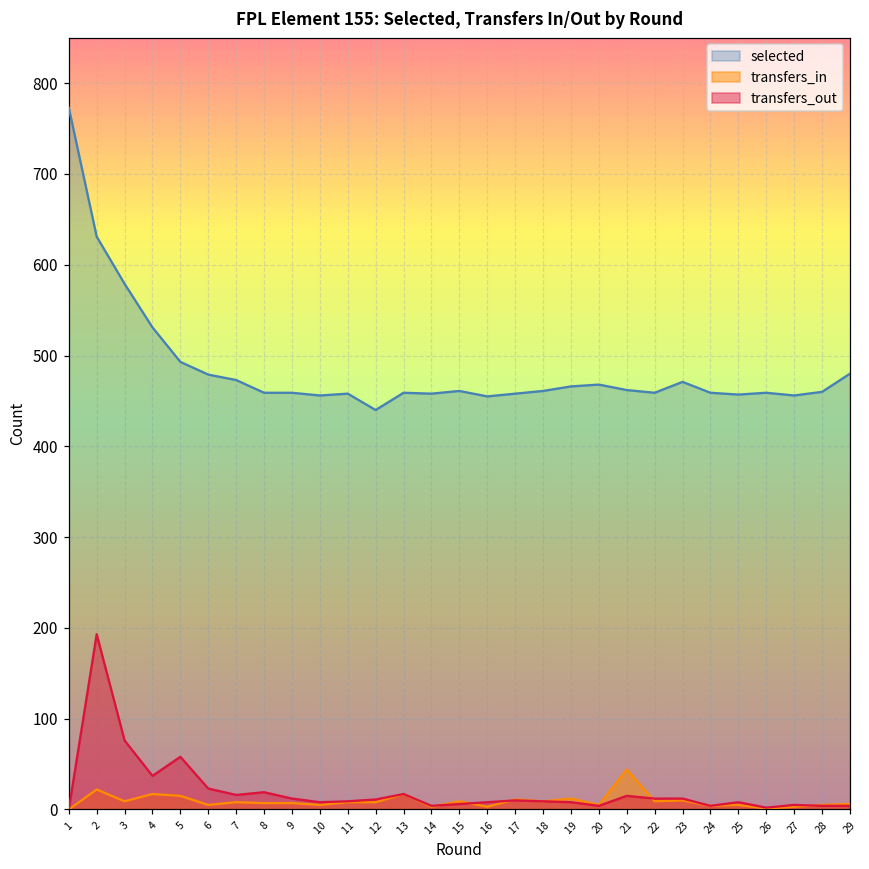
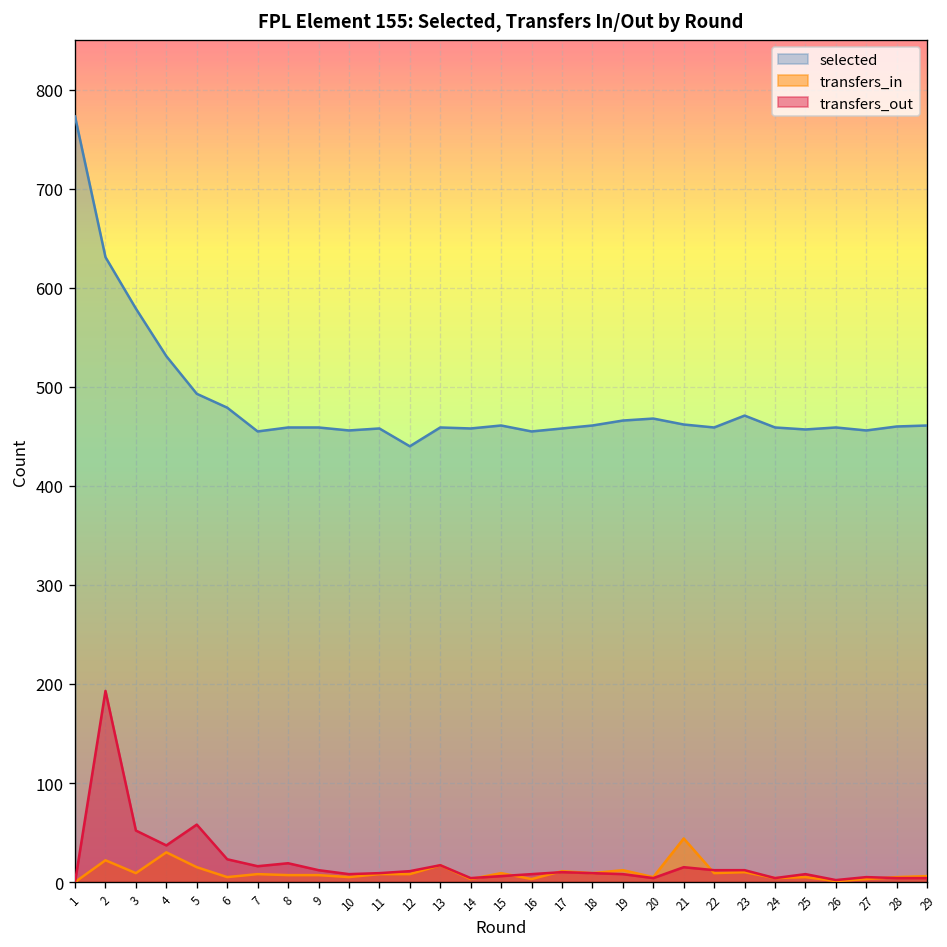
transfers_out, 3: 80 -> 50
transfers_in, 4: 20 -> 30
selected, 7: 470 -> 460
selected, 29: 480 -> 460
